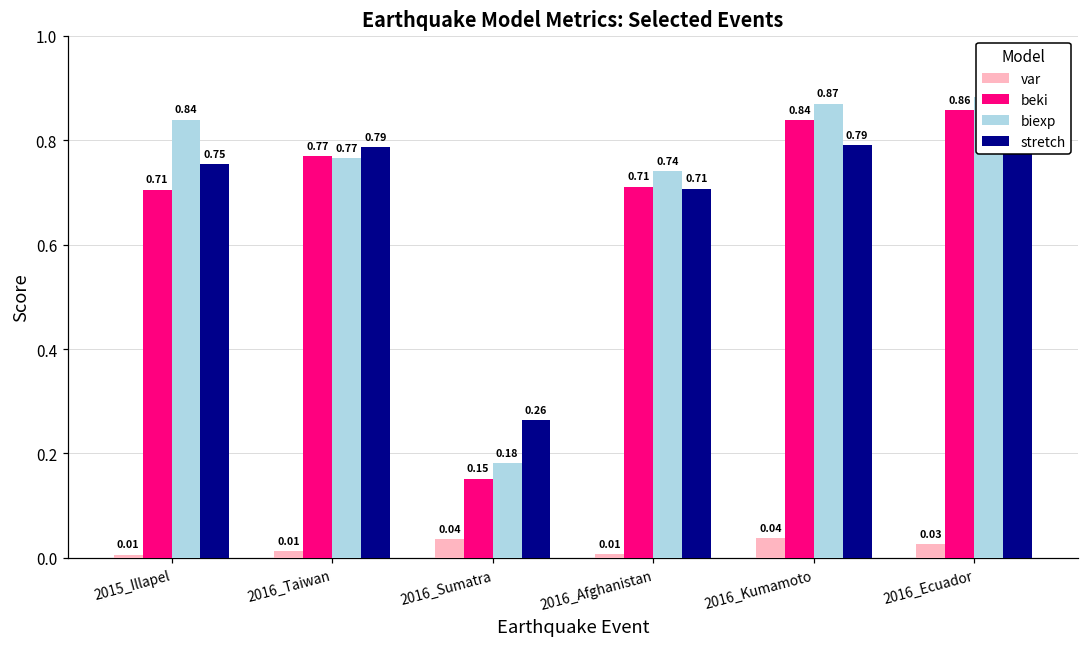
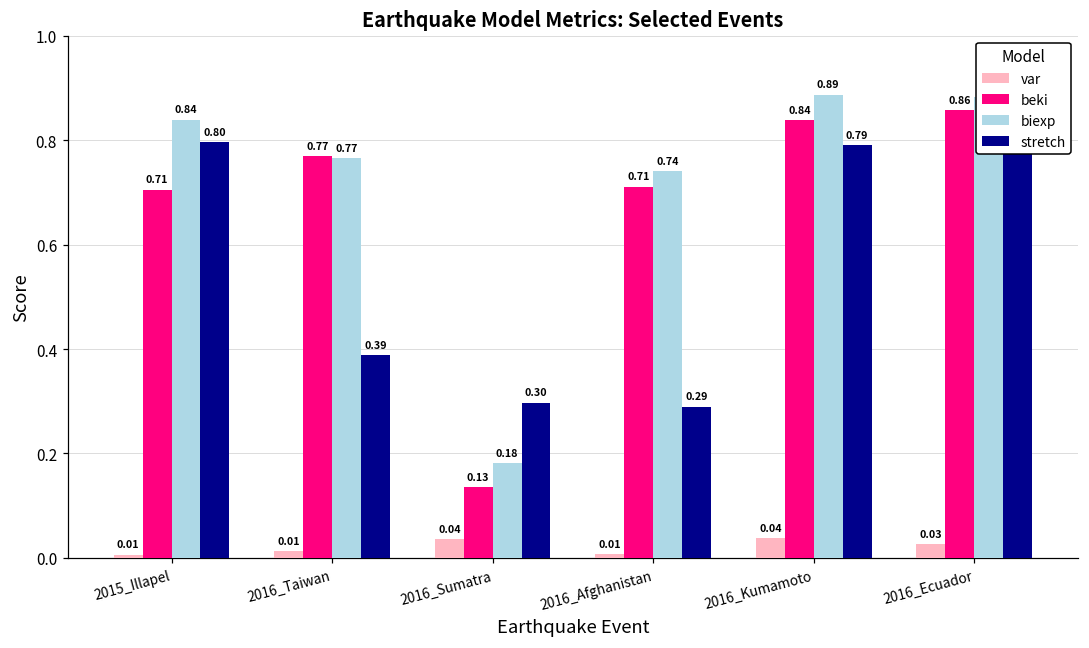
stretch, 2015_Illapel: 0.75 -> 0.80
stretch, 2016_Taiwan: 0.79 -> 0.39
beki, 2016_Sumatra: 0.15 -> 0.13
stretch, 2016_Sumatra: 0.26 -> 0.30
stretch, 2016_Afghanistan: 0.71 -> 0.29
biexp, 2016_Kumamoto: 0.87 -> 0.89
